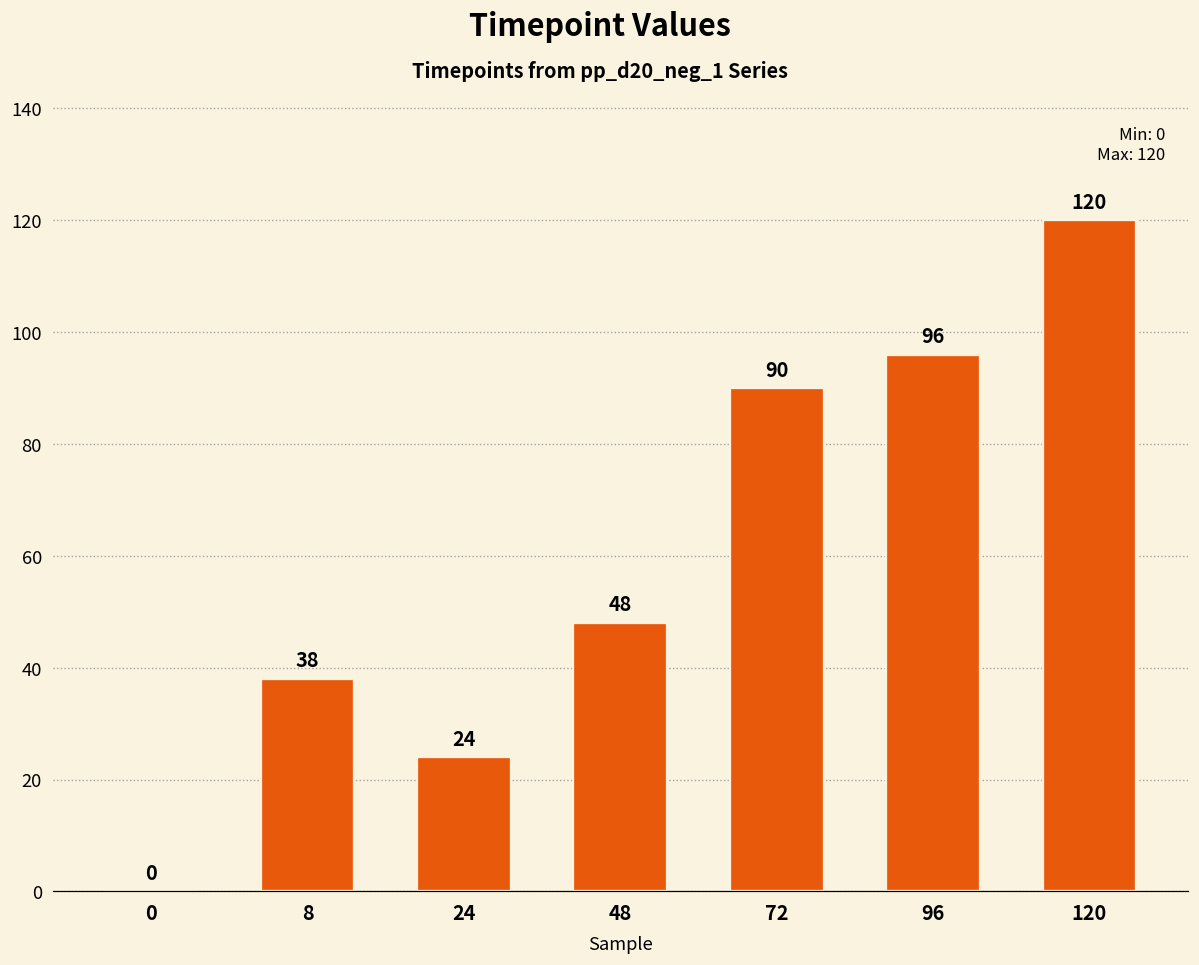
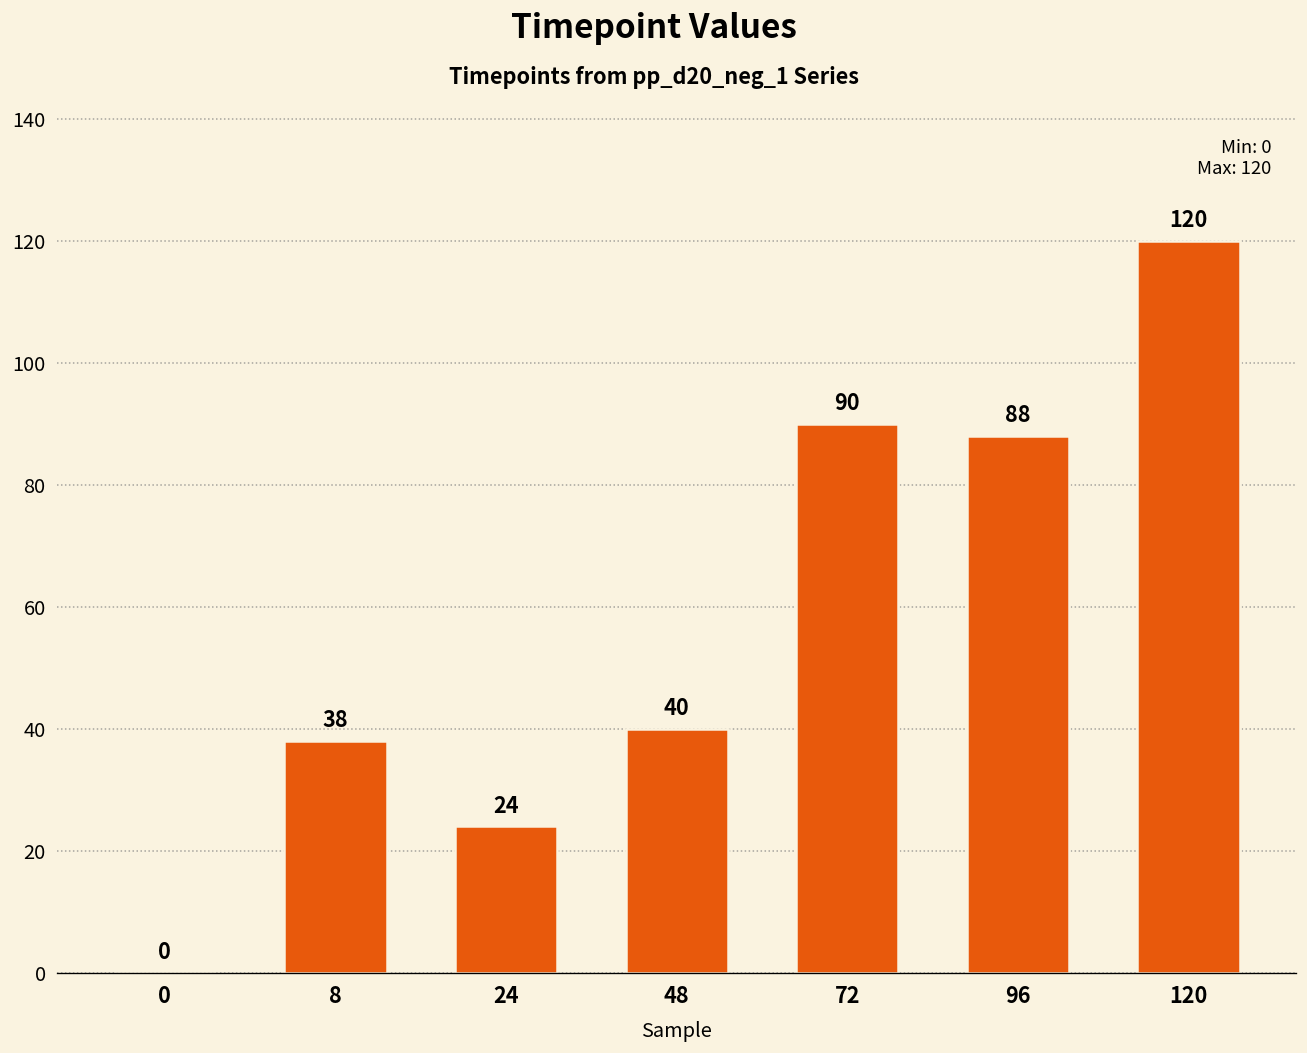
48: 48 -> 40
96: 96 -> 88
